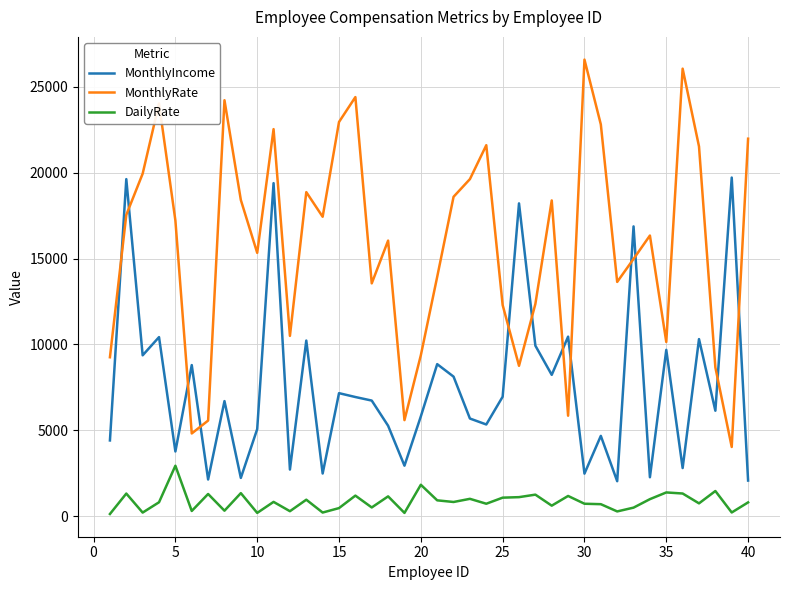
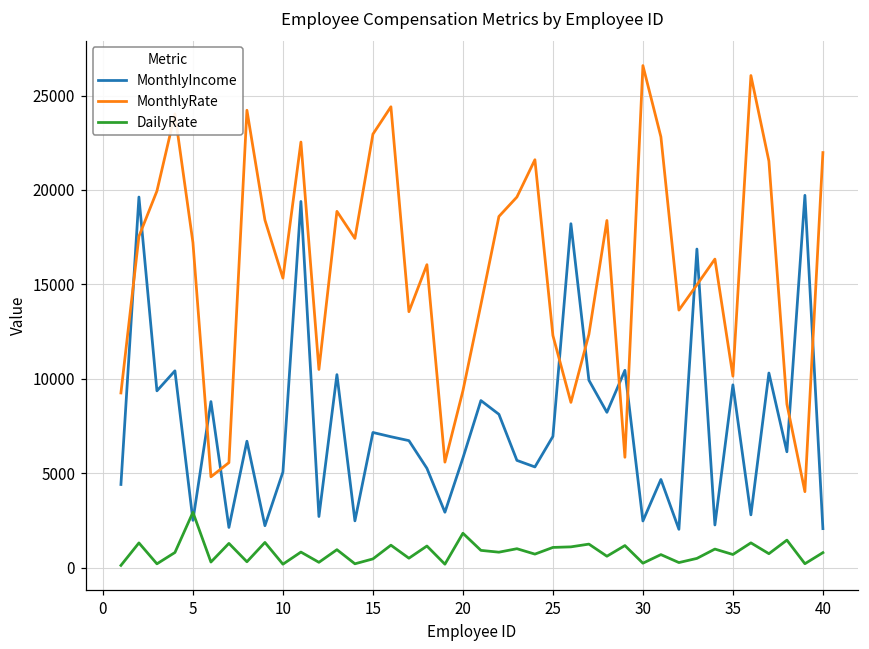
MonthlyIncome, 5: 3800 -> 2500
DailyRate, 30: 700 -> 200
DailyRate, 35: 1400 -> 700
